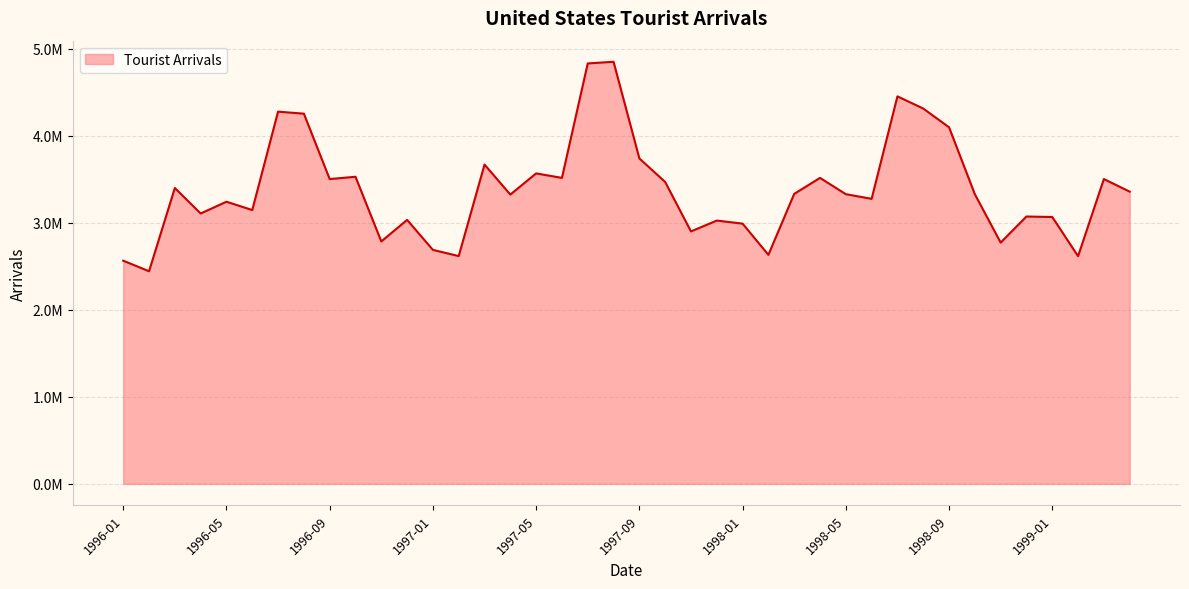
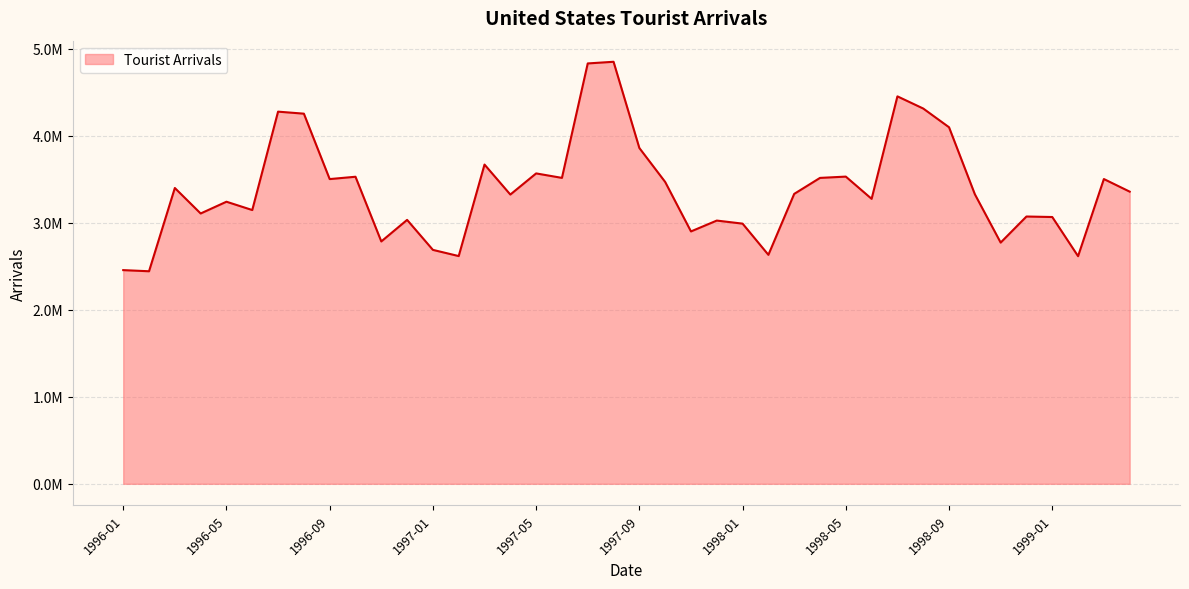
1996-01: 2600000 -> 2500000
1997-09: 3700000 -> 3900000
1998-05: 3300000 -> 3500000
